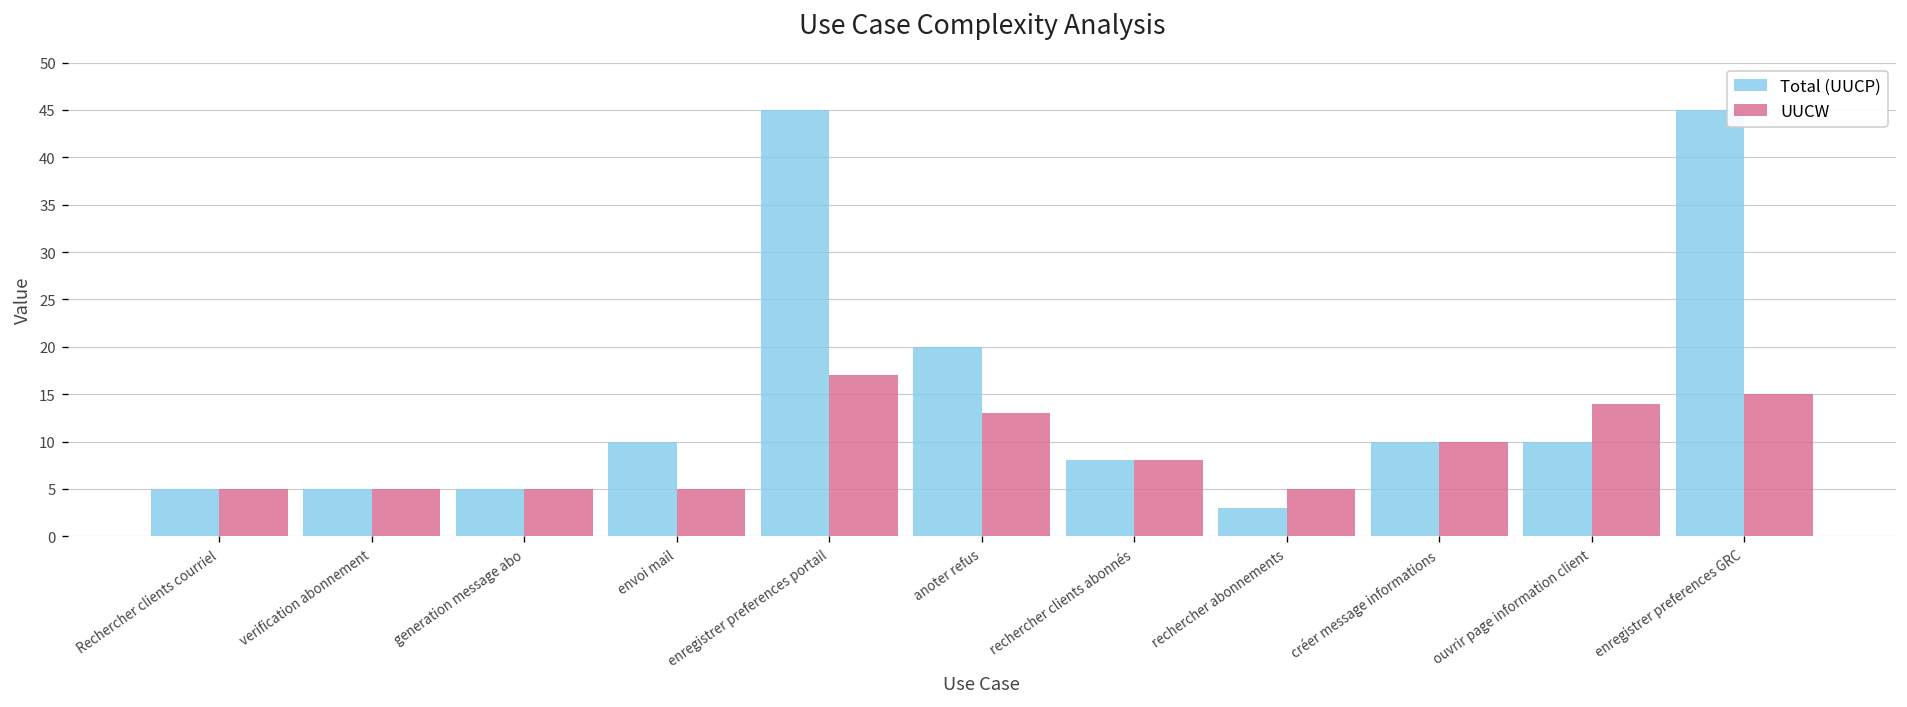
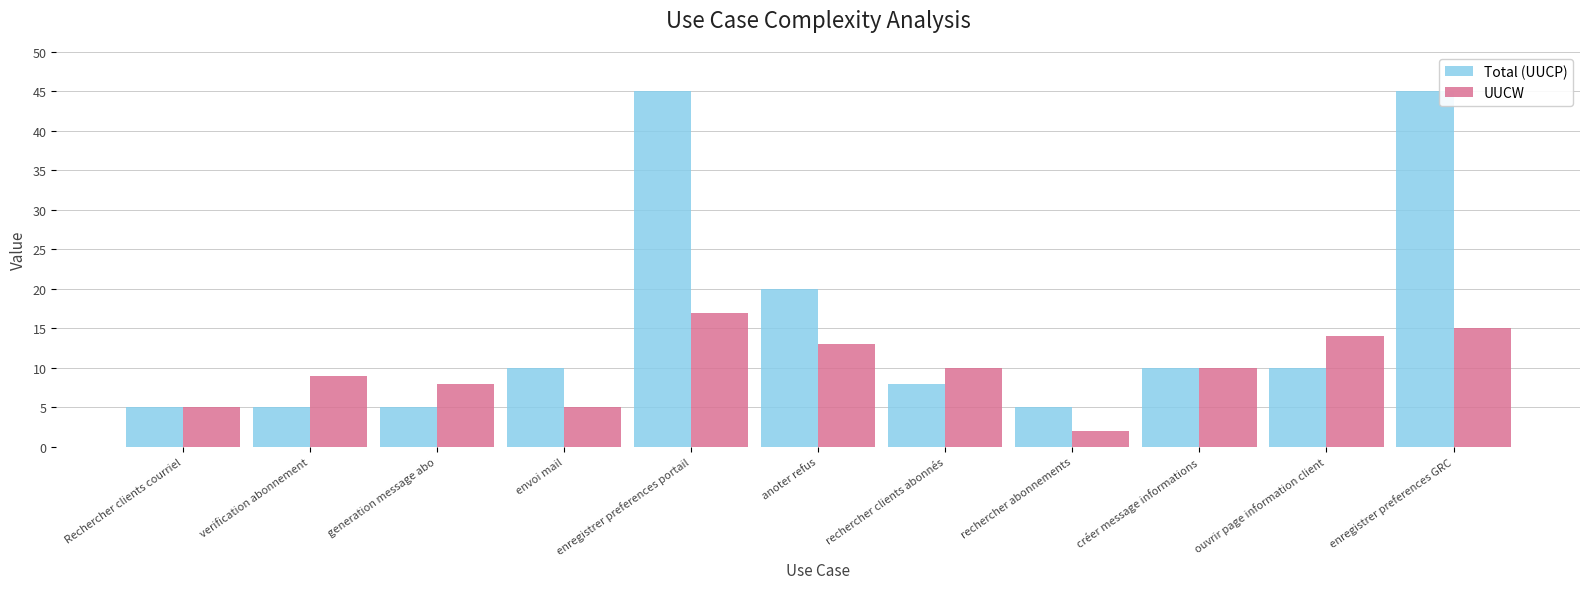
UUCW, verification abonnement: 5 -> 9
UUCW, generation message abo: 5 -> 8
UUCW, rechercher clients abonnés: 8 -> 10
Total (UUCP), rechercher abonnements: 3 -> 5
UUCW, rechercher abonnements: 5 -> 2
